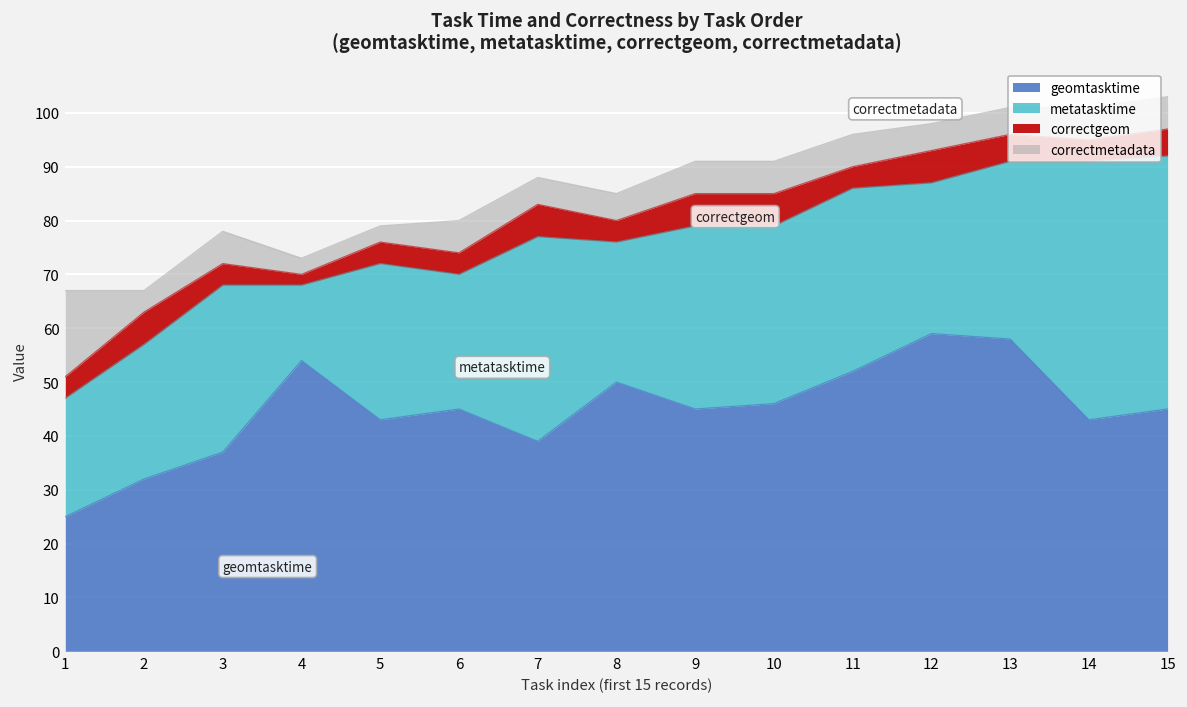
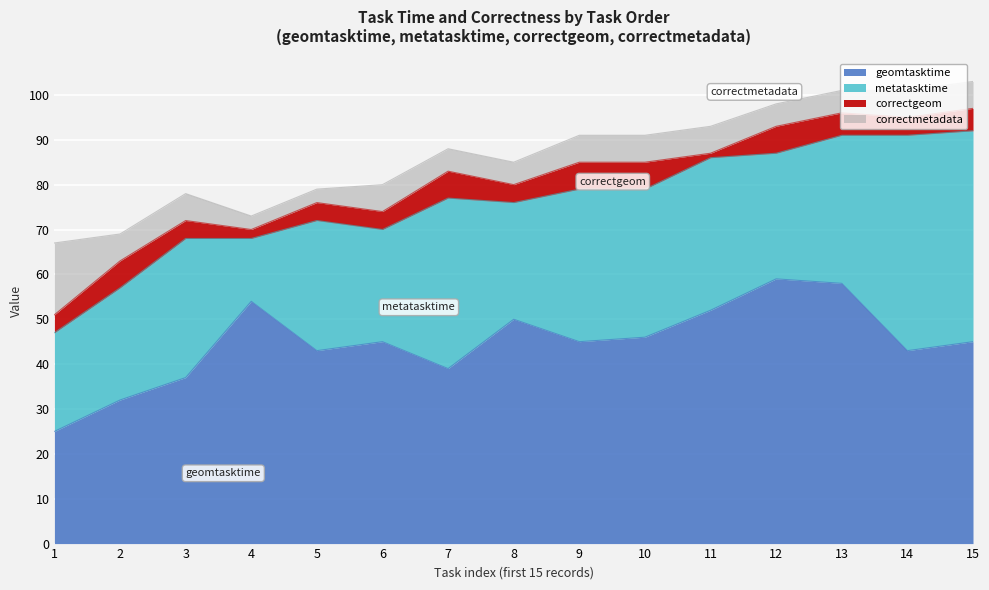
correctmetadata, 2: 4 -> 6
correctgeom, 11: 4 -> 1
